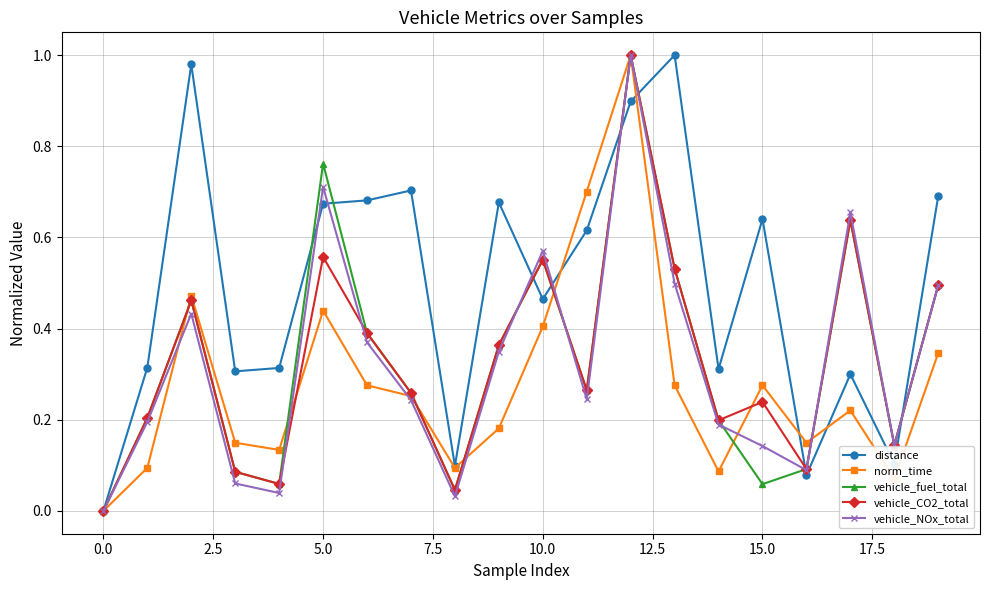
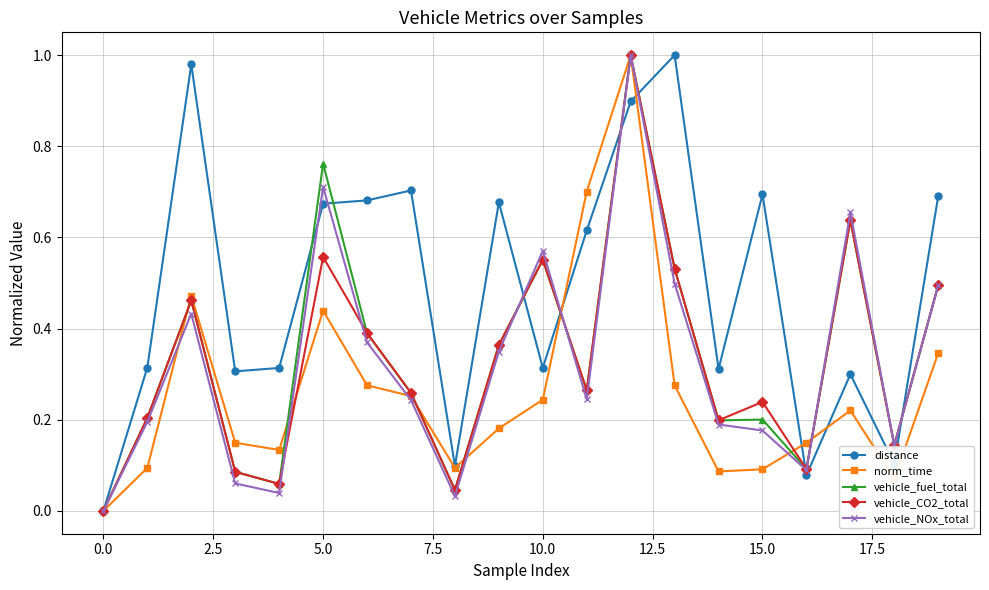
distance, 10.0: 0.46 -> 0.31
norm_time, 10.0: 0.40 -> 0.24
distance, 15.0: 0.64 -> 0.69
norm_time, 15.0: 0.28 -> 0.09
vehicle_fuel_total, 15.0: 0.06 -> 0.20
vehicle_NOx_total, 15.0: 0.14 -> 0.18
